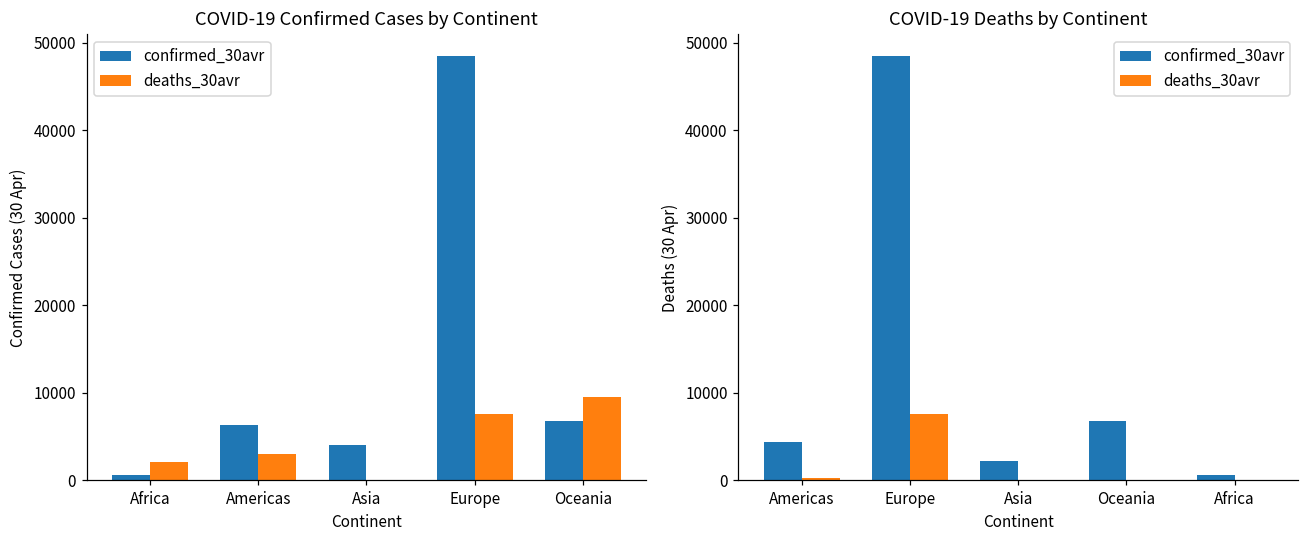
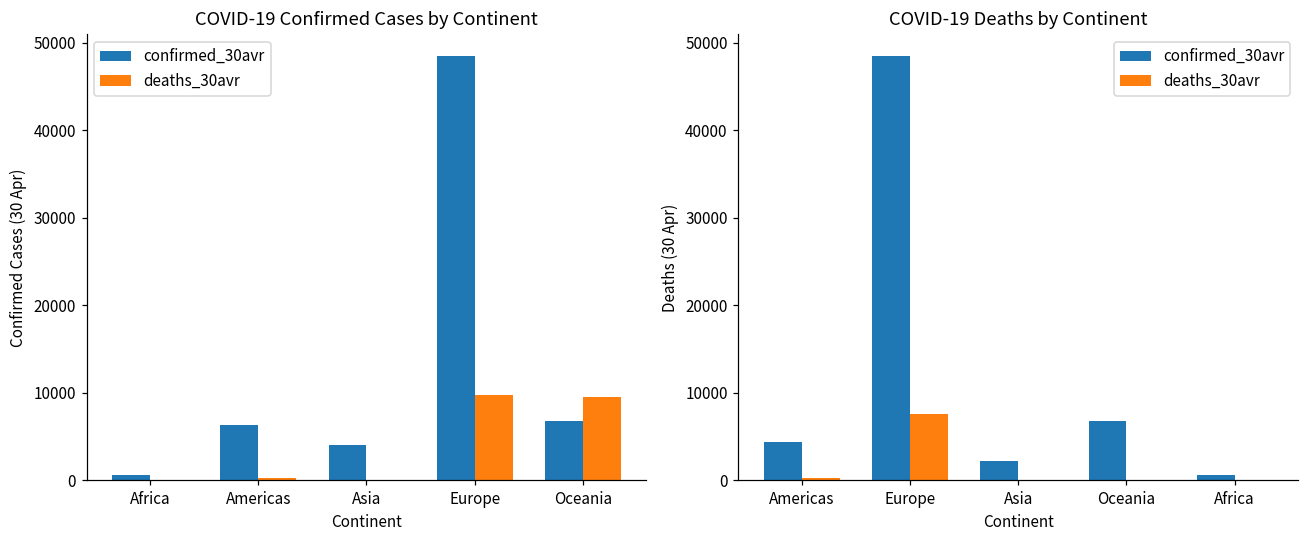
COVID-19 Confirmed Cases by Continent, deaths_30avr, Africa: 2000 -> 0
COVID-19 Confirmed Cases by Continent, deaths_30avr, Americas: 3000 -> 0
COVID-19 Confirmed Cases by Continent, deaths_30avr, Europe: 8000 -> 10000
